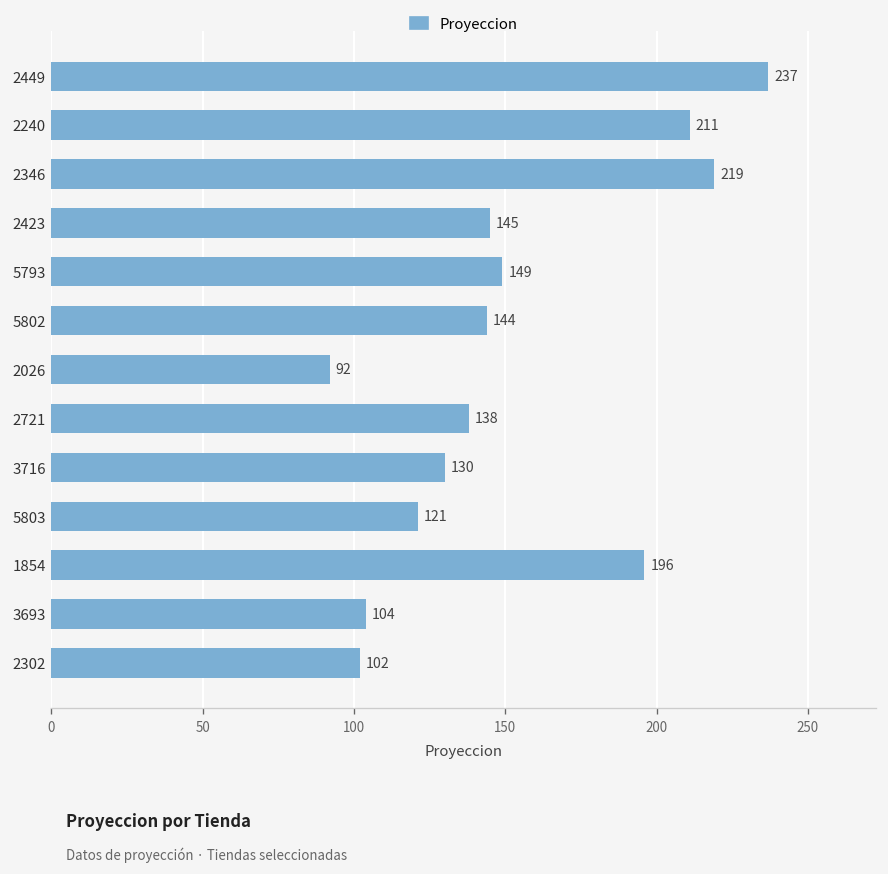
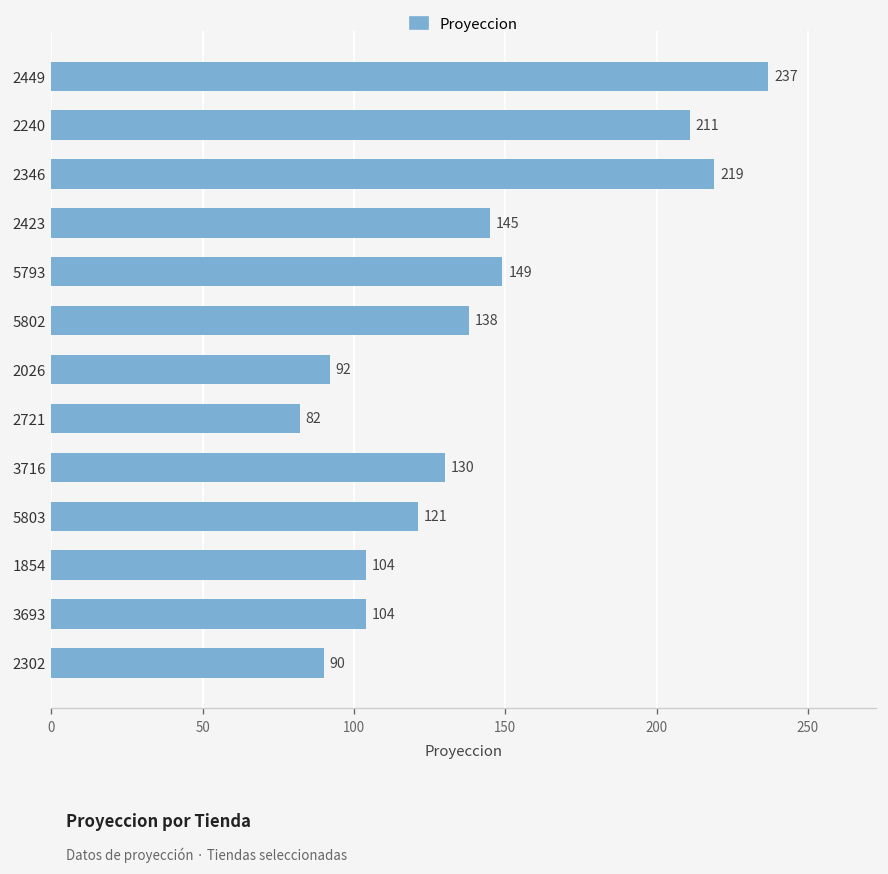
5802: 144 -> 138
2721: 138 -> 82
1854: 196 -> 104
2302: 102 -> 90
